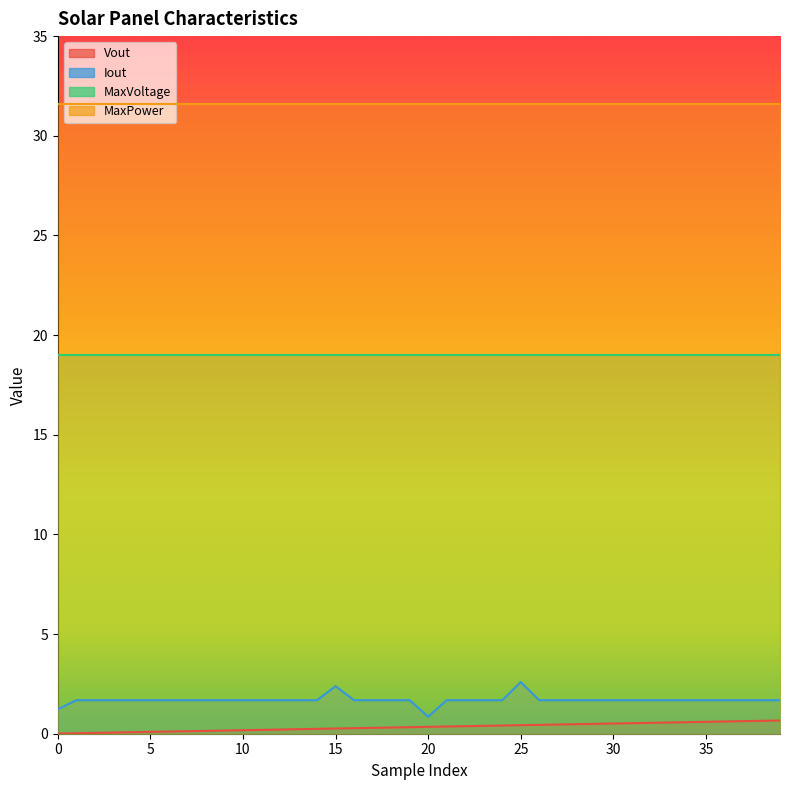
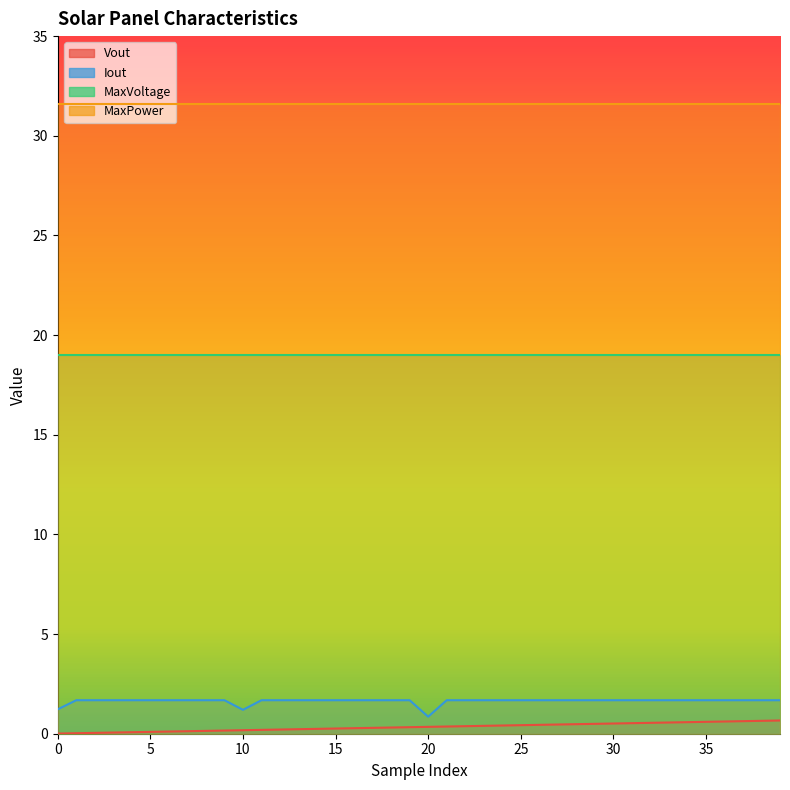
Iout, 10: 1.7 -> 1.2
Iout, 15: 2.4 -> 1.7
Iout, 25: 2.6 -> 1.7
